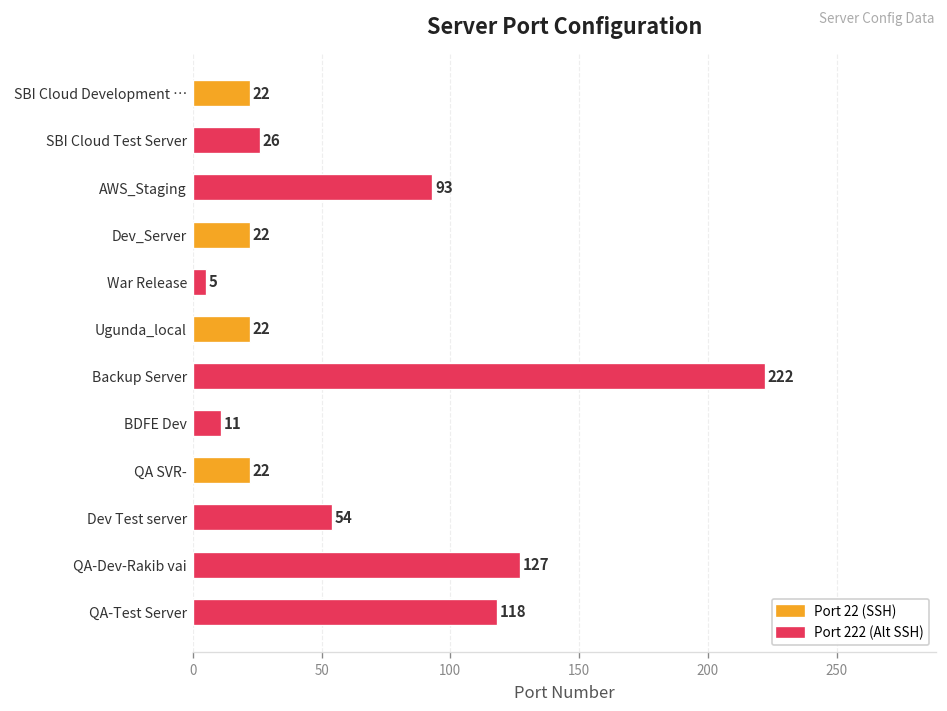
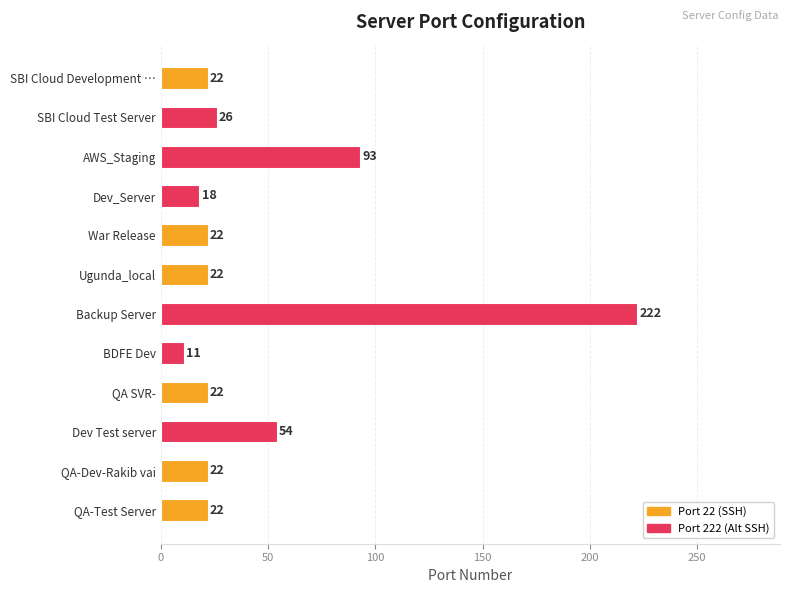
Dev_Server: 22 -> 18
War Release: 5 -> 22
QA-Dev-Rakib vai: 127 -> 22
QA-Test Server: 118 -> 22
